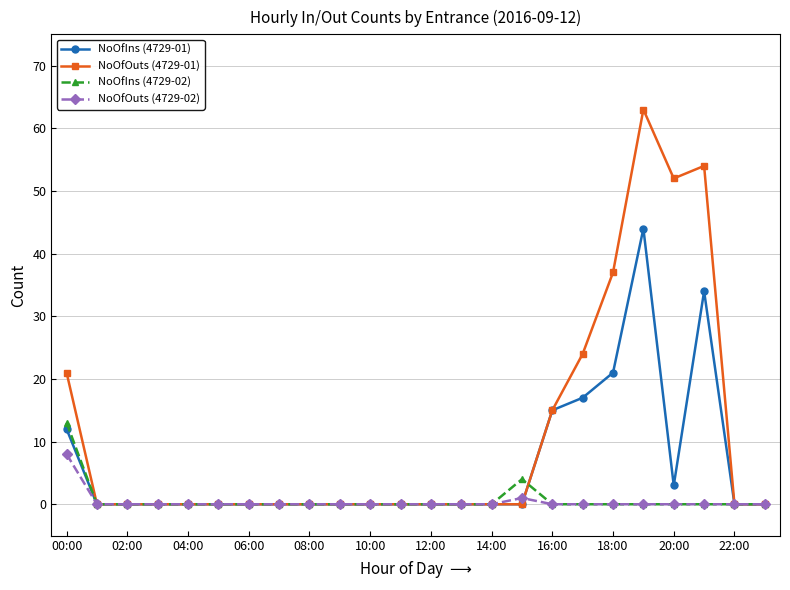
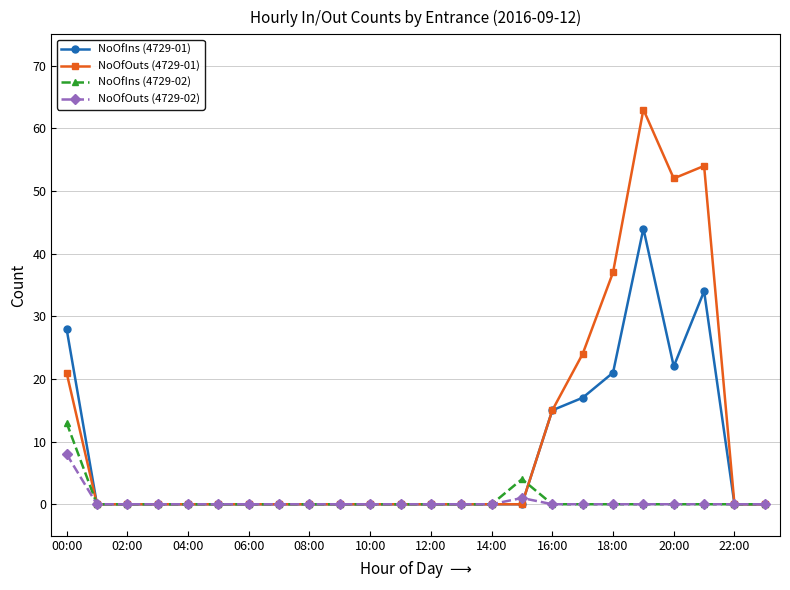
NoOfIns (4729-01), 00:00: 12 -> 28
NoOfIns (4729-01), 20:00: 3 -> 22
